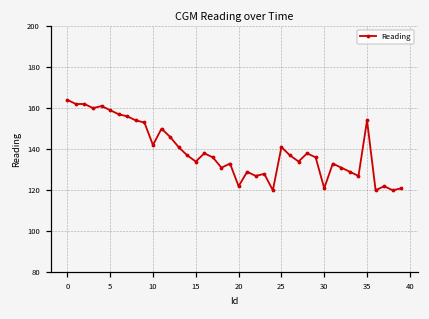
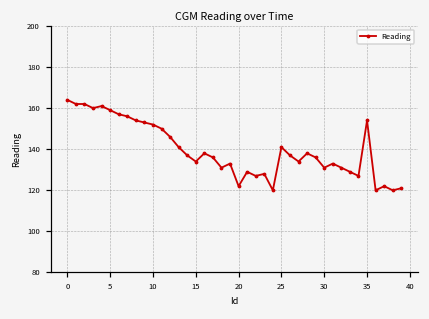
10: 142 -> 152
30: 121 -> 131
